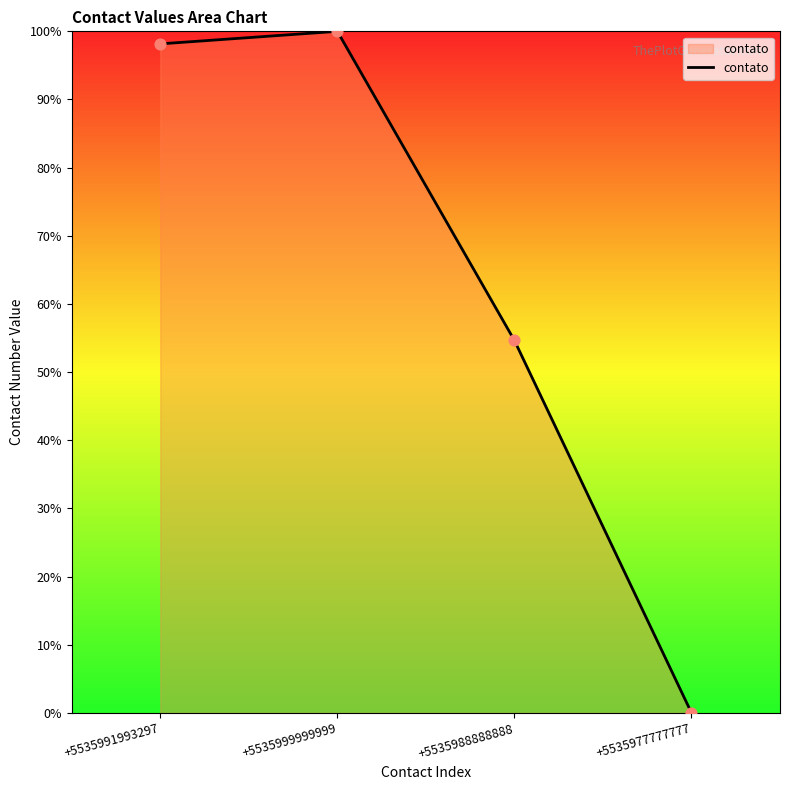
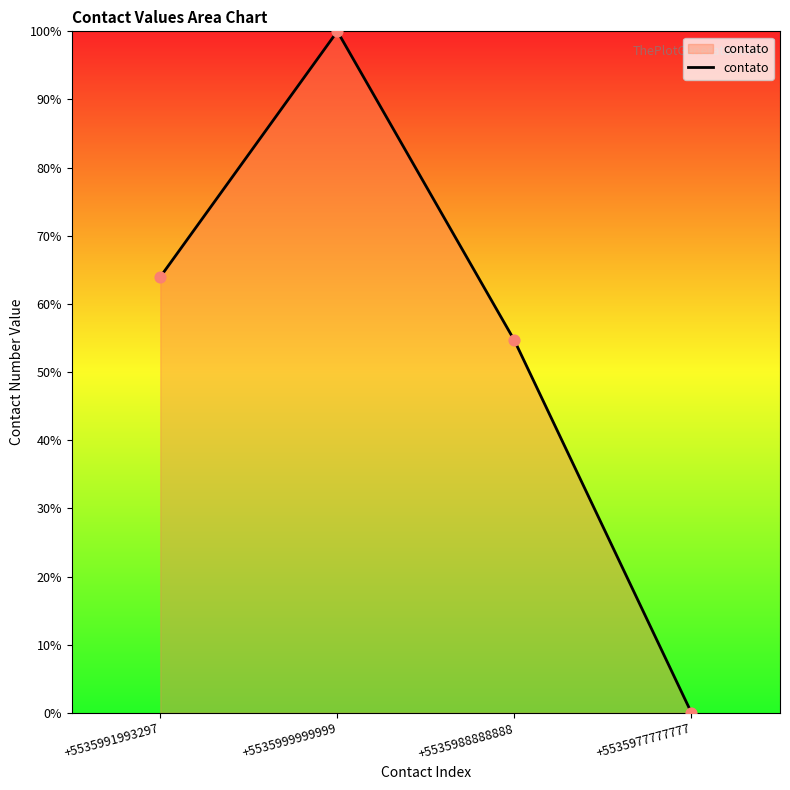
+5535991993297: 98% -> 64%
